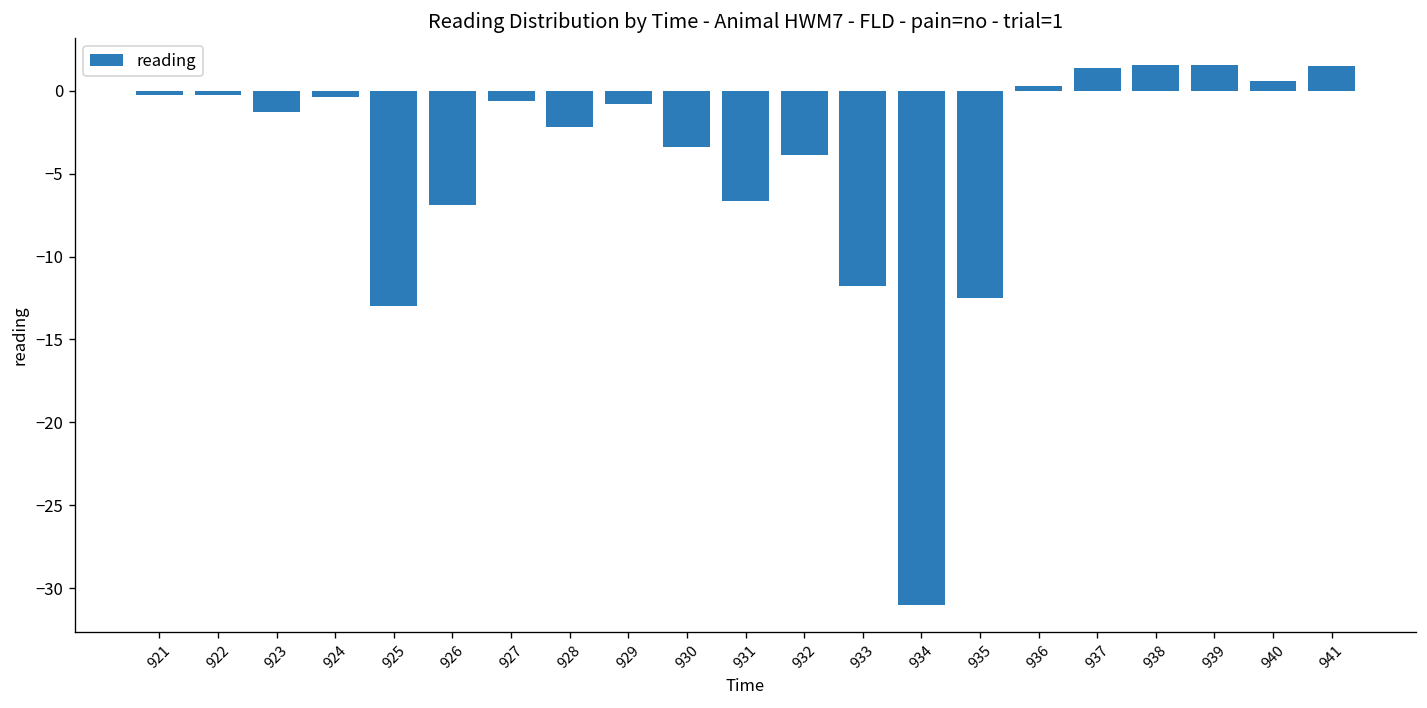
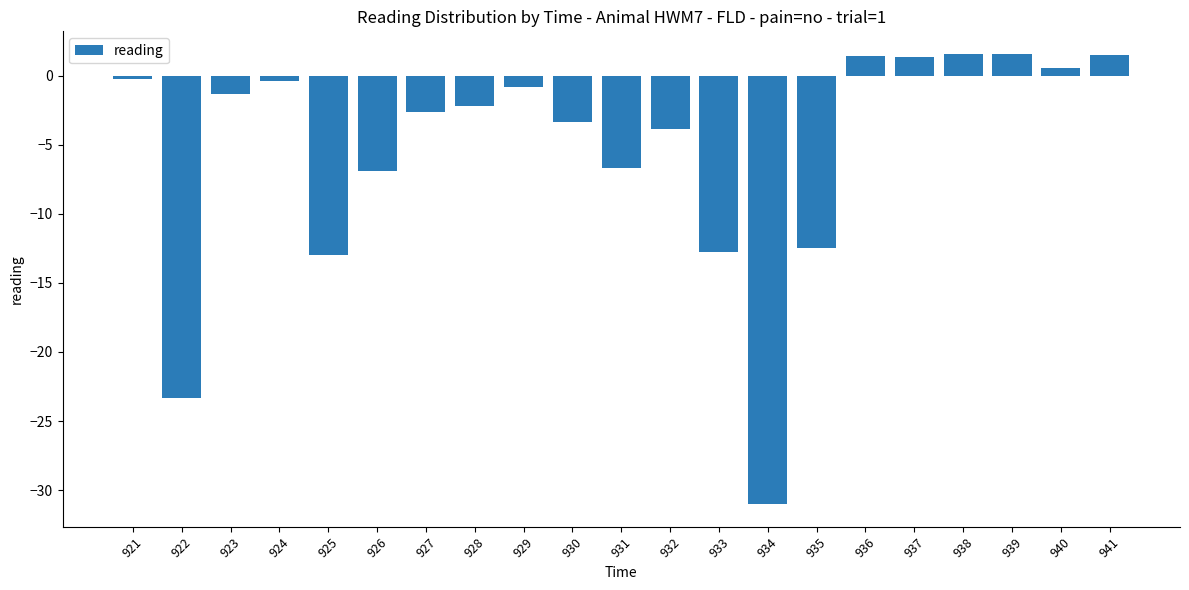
922: -0.3 -> -23.3
927: -0.6 -> -2.6
933: -11.8 -> -12.8
936: 0.3 -> 1.4
